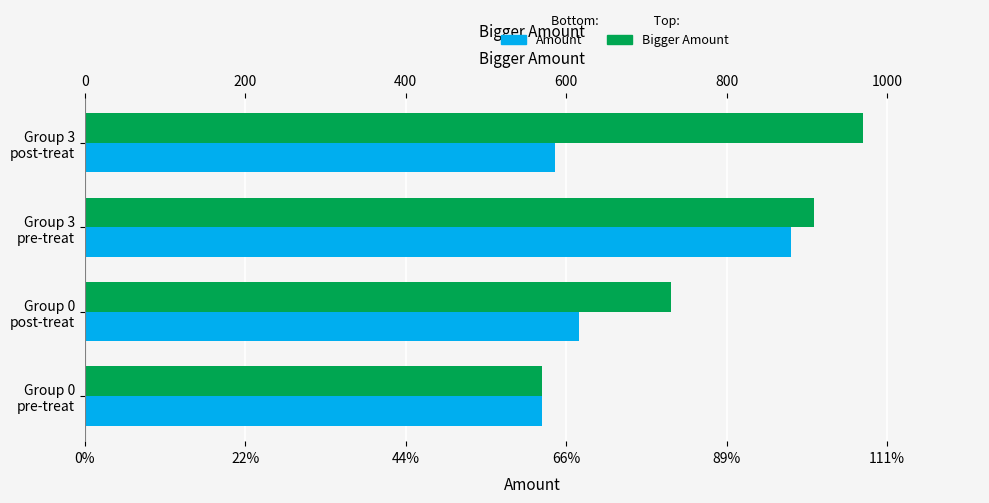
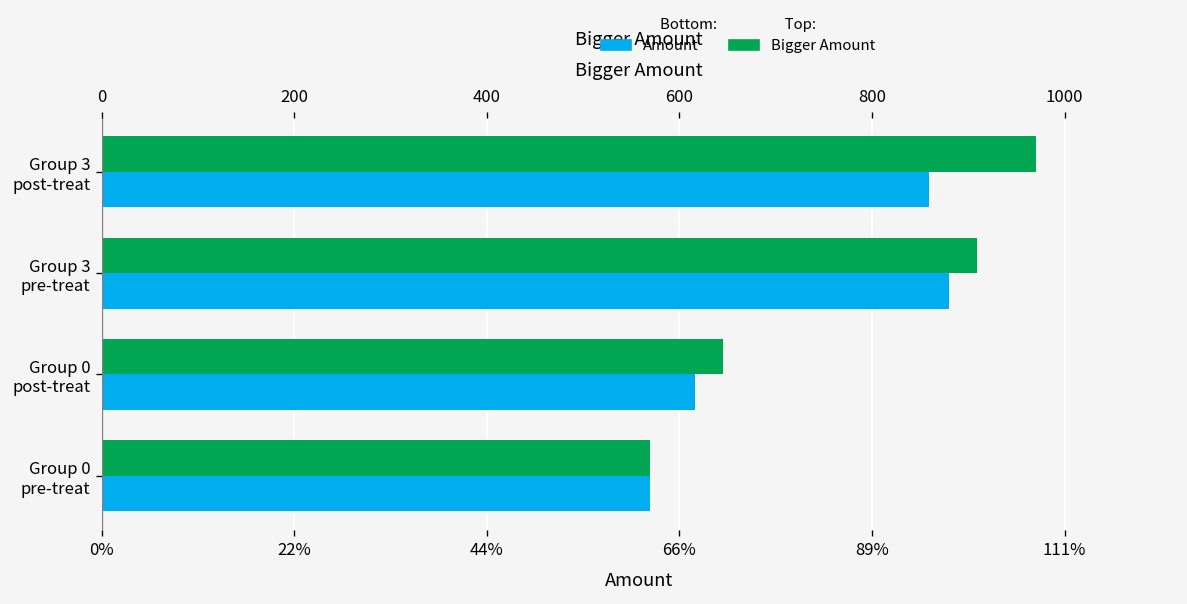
Amount, Group 3 post-treat: 65% -> 95%
Bigger Amount, Group 0 post-treat: 81% -> 72%
